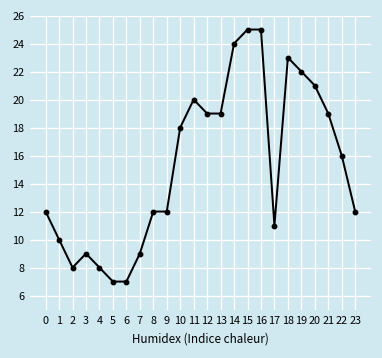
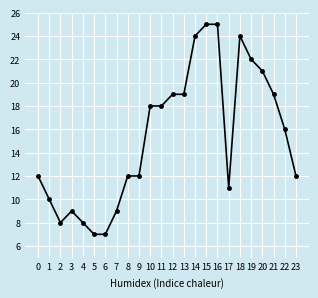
11: 20 -> 18
18: 23 -> 24
